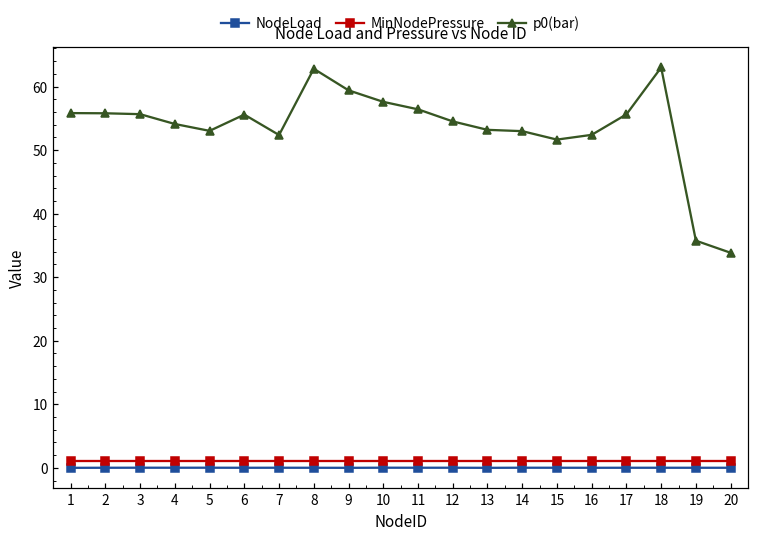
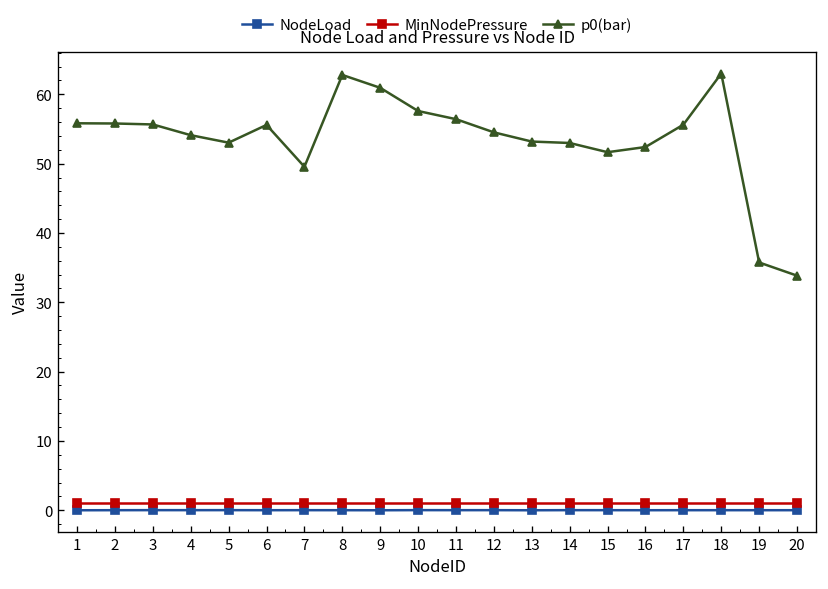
p0(bar), 7: 52 -> 50
p0(bar), 9: 59 -> 61
